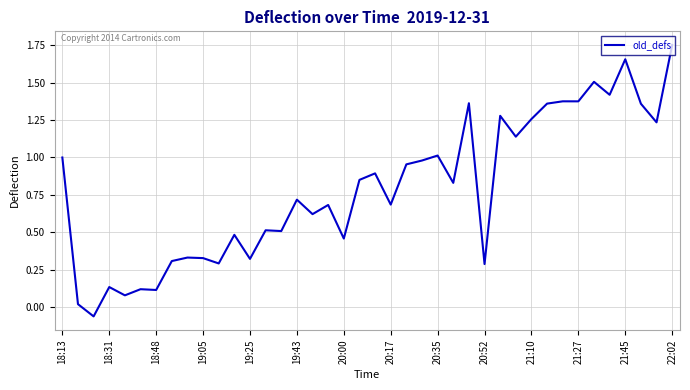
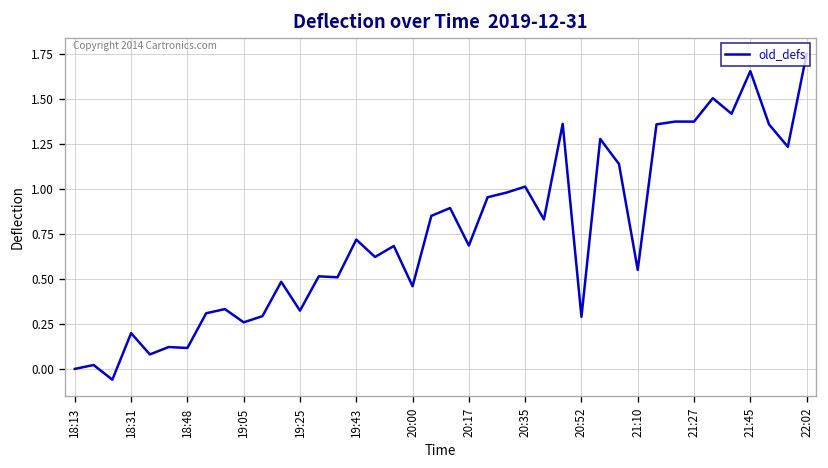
18:13: 1 -> 0
18:31: 0.14 -> 0.20
19:05: 0.33 -> 0.26
21:10: 1.26 -> 0.55
